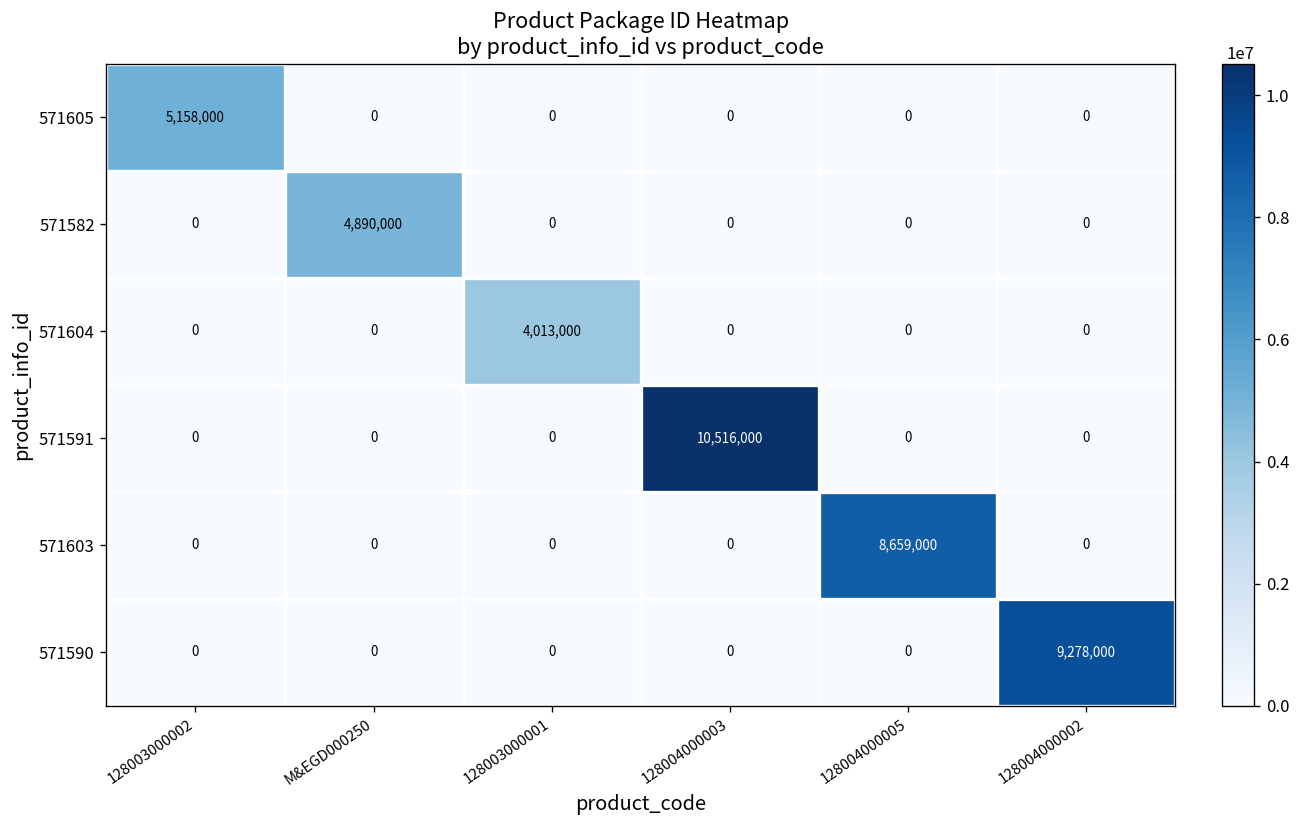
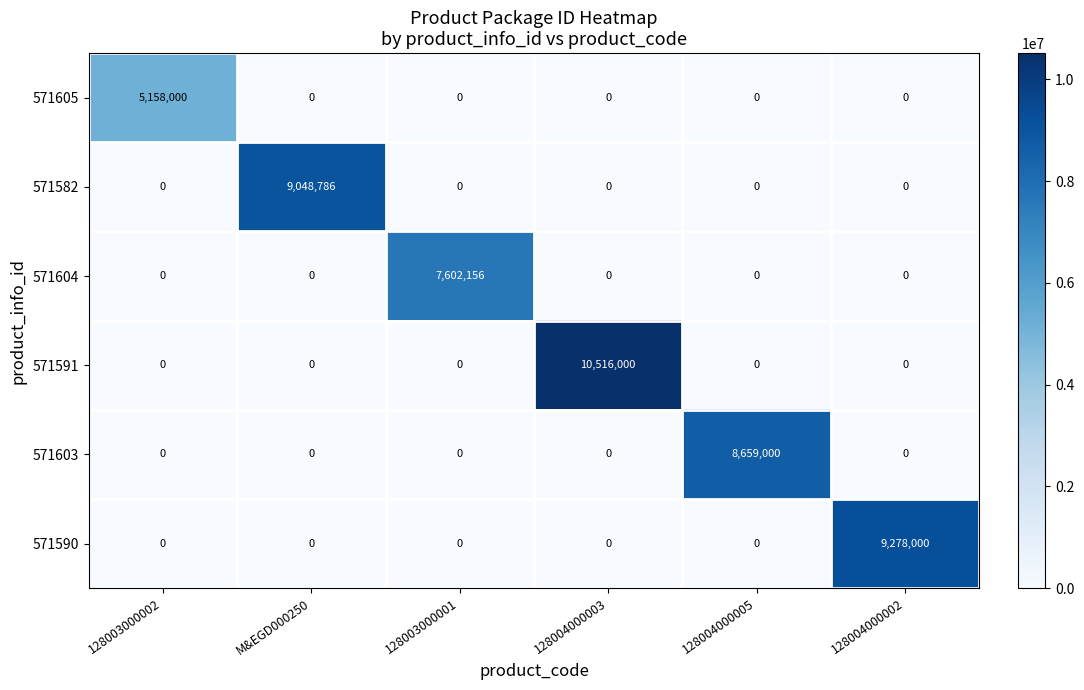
571582, M&EGD000250: 4,890,000 -> 9,048,786
571604, 128003000001: 4,013,000 -> 7,602,156
